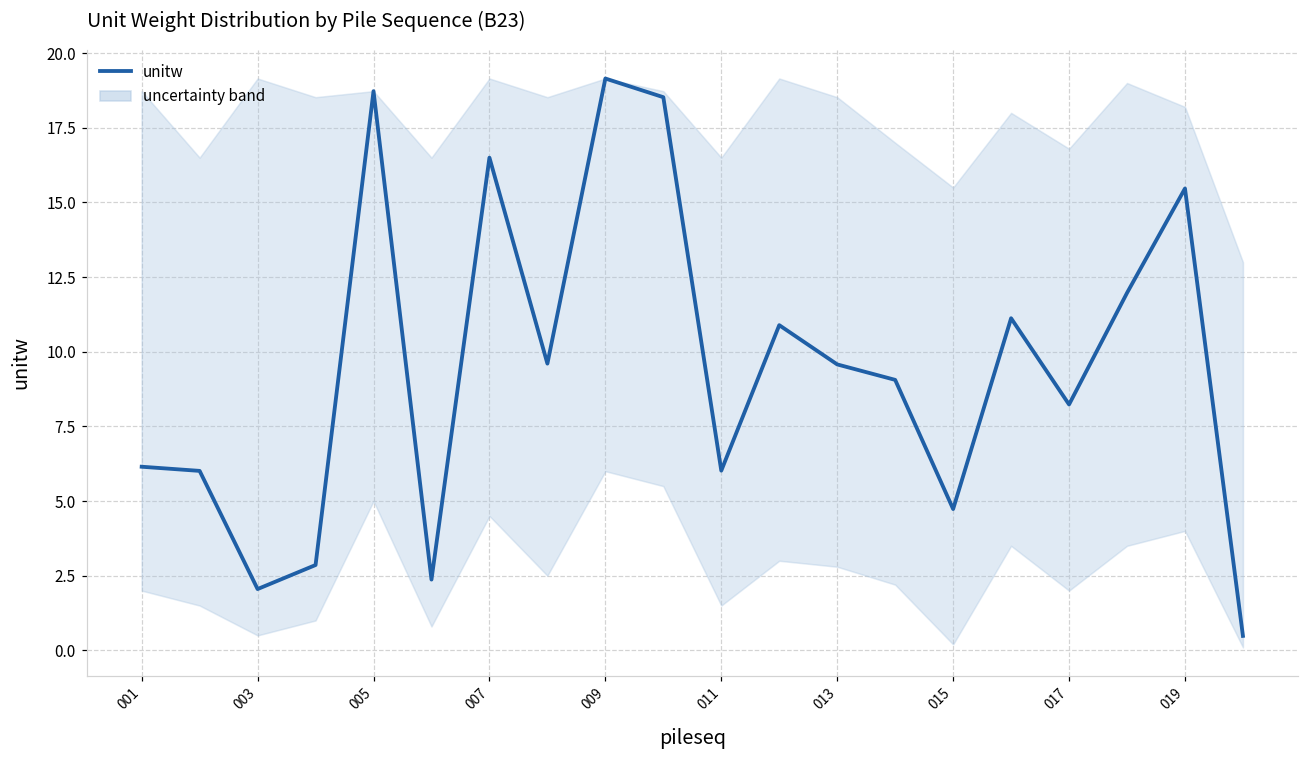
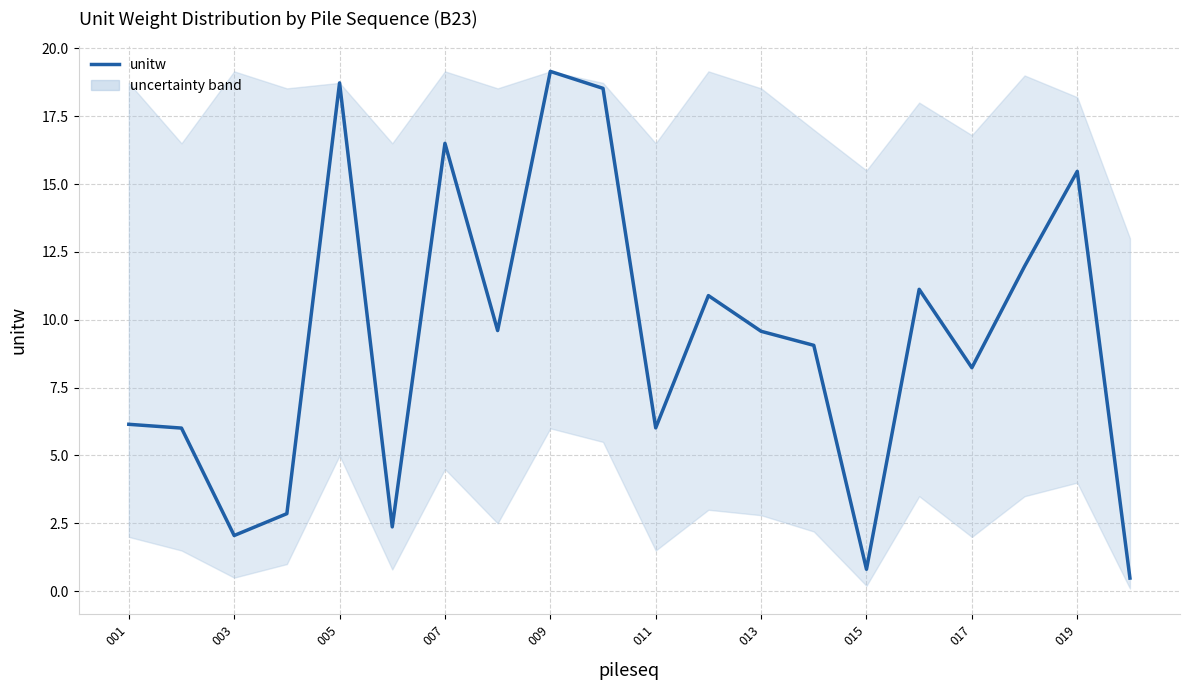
unitw, 015: 4.7 -> 0.8
